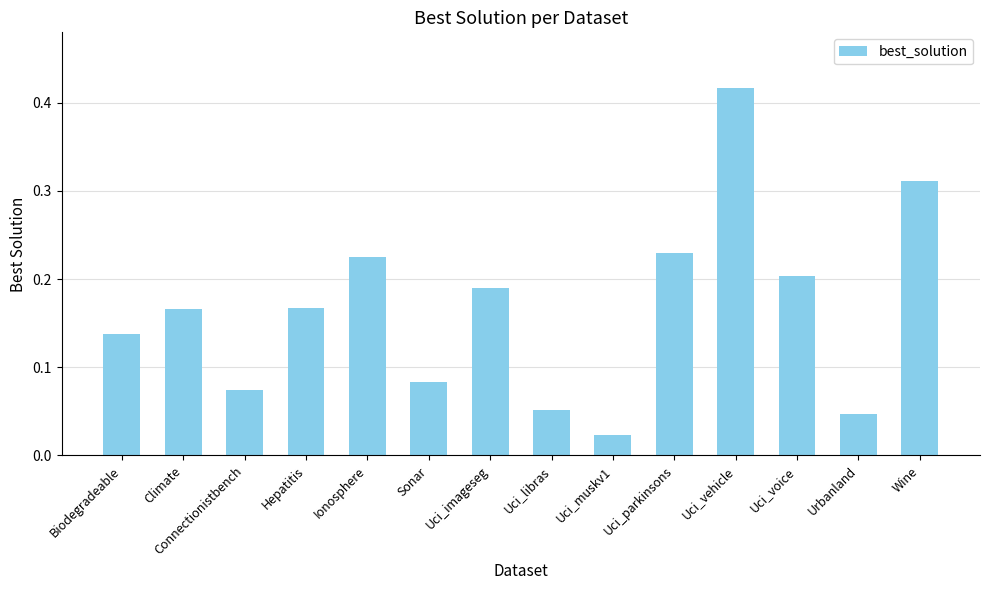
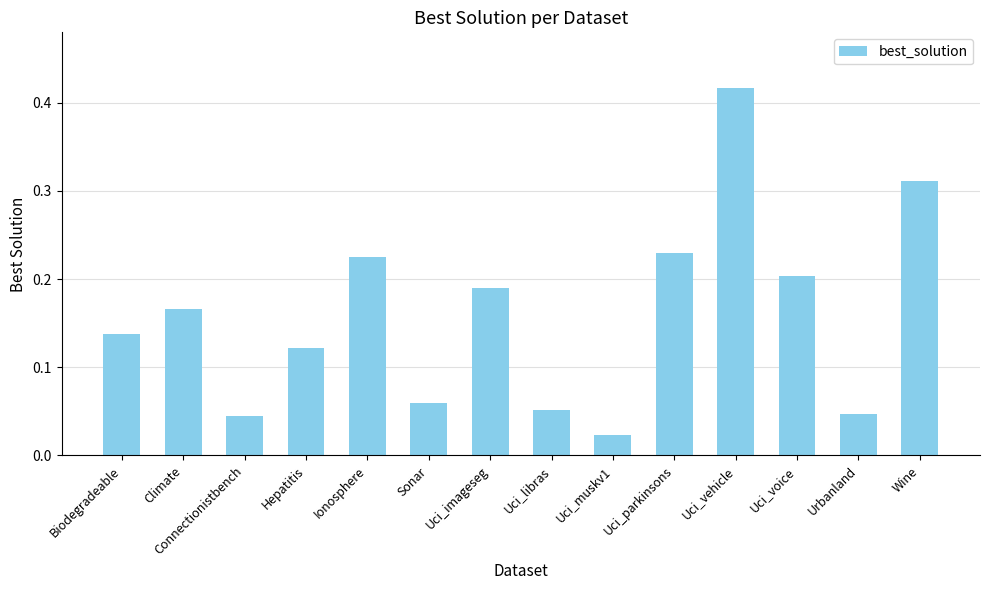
Connectionistbench: 0.07 -> 0.05
Hepatitis: 0.17 -> 0.12
Sonar: 0.08 -> 0.06
